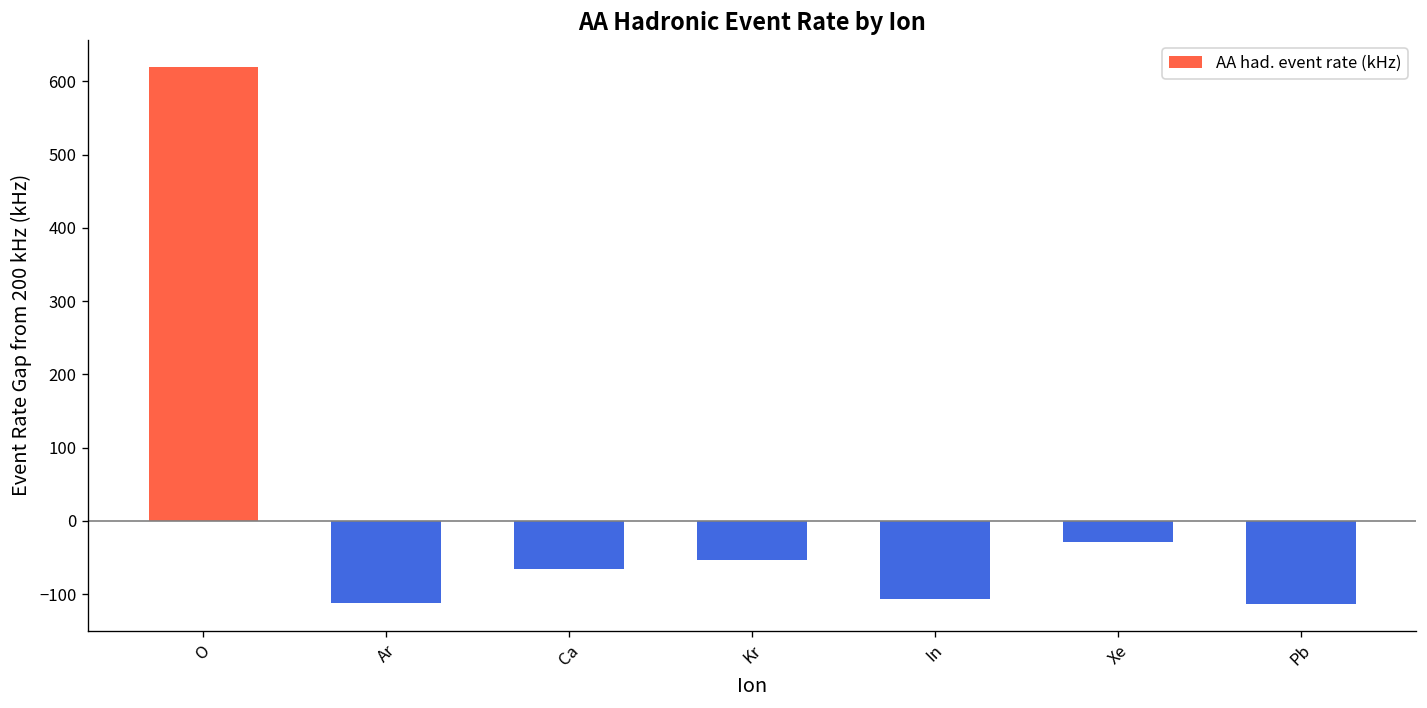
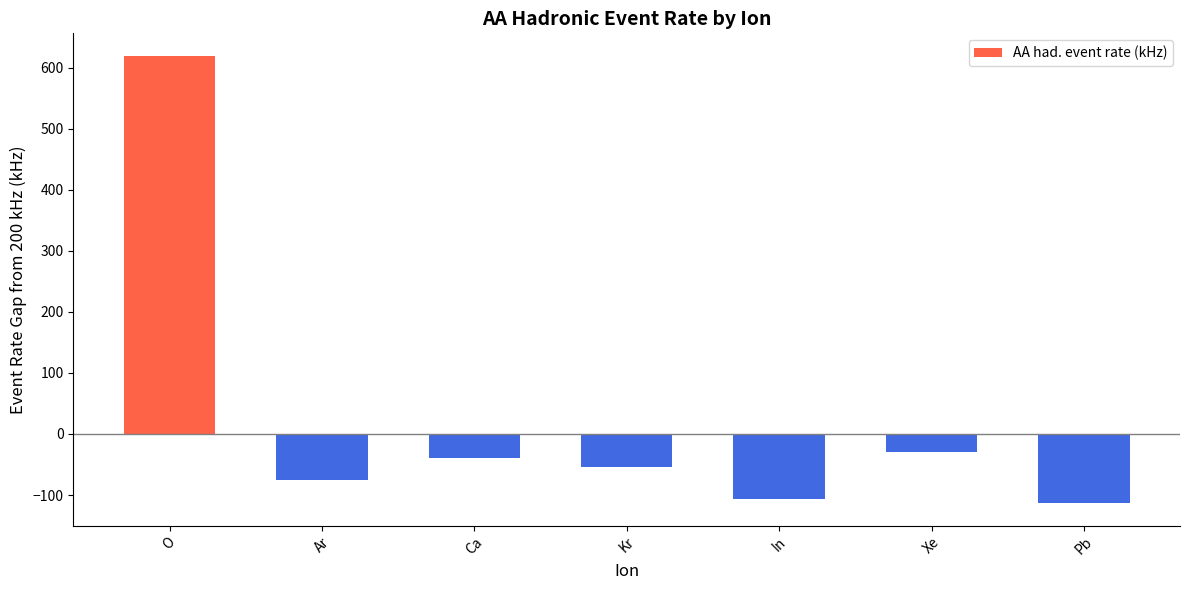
Ar: -110 -> -80
Ca: -70 -> -40
